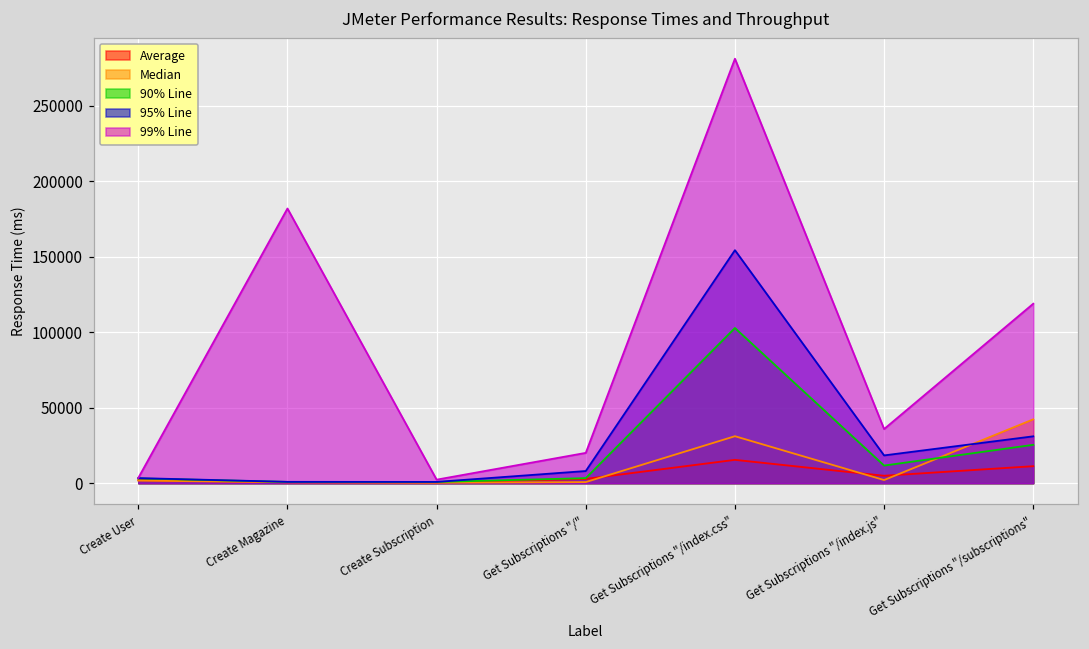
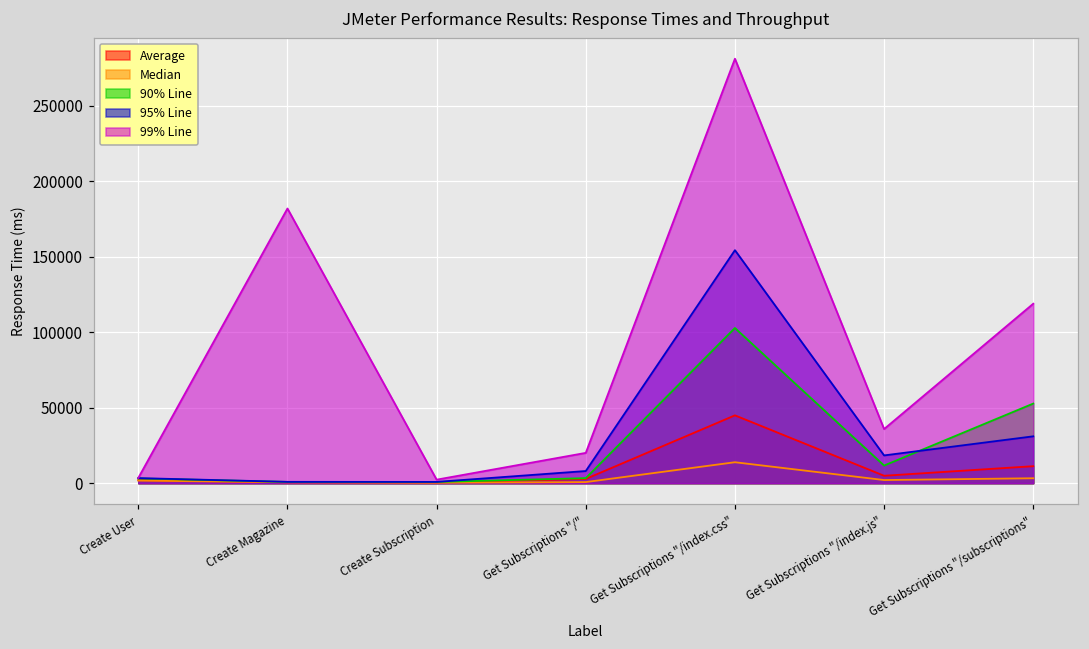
Average, Get Subscriptions "/index.css": 15000 -> 45000
Median, Get Subscriptions "/index.css": 31000 -> 14000
Median, Get Subscriptions "/subscriptions": 42000 -> 3000
90% Line, Get Subscriptions "/subscriptions": 25000 -> 53000
